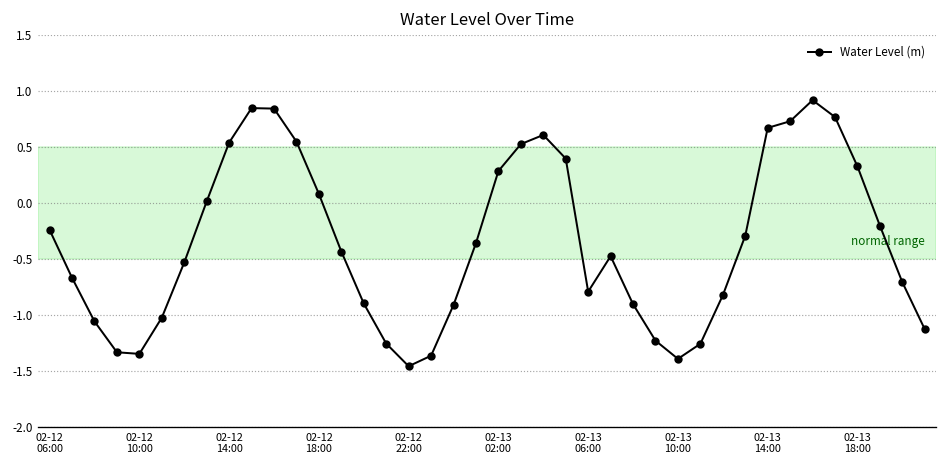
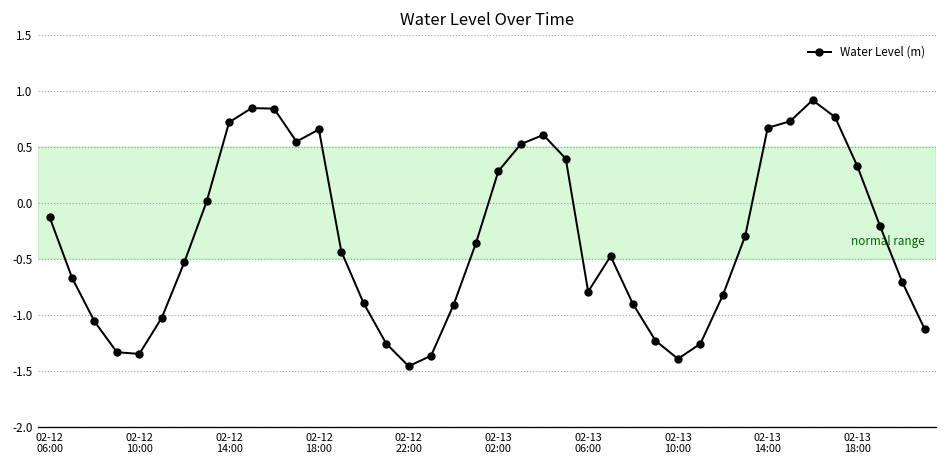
02-12 06:00: -0.2 -> -0.1
02-12 14:00: 0.5 -> 0.7
02-12 18:00: 0.1 -> 0.7
